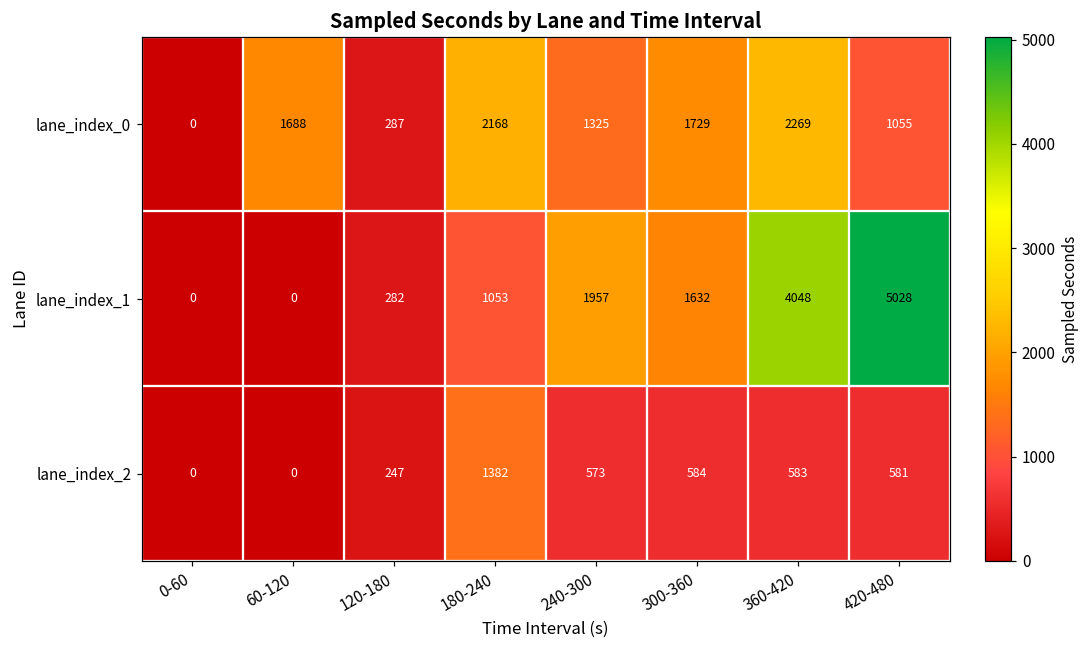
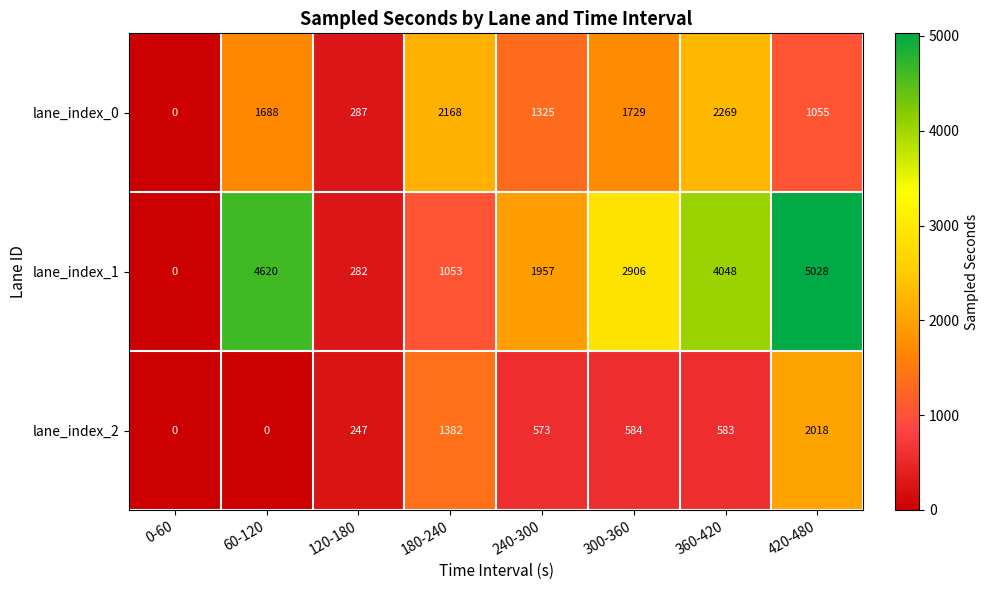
lane_index_1, 60-120: 0 -> 4620
lane_index_1, 300-360: 1632 -> 2906
lane_index_2, 420-480: 581 -> 2018
